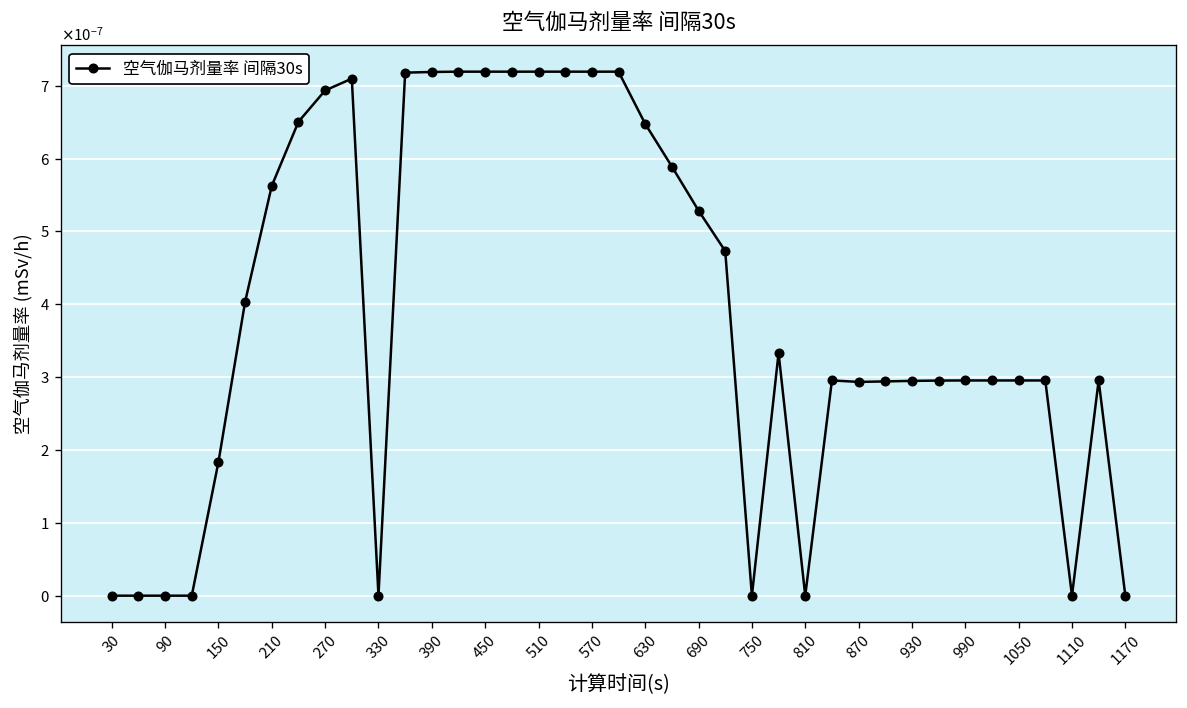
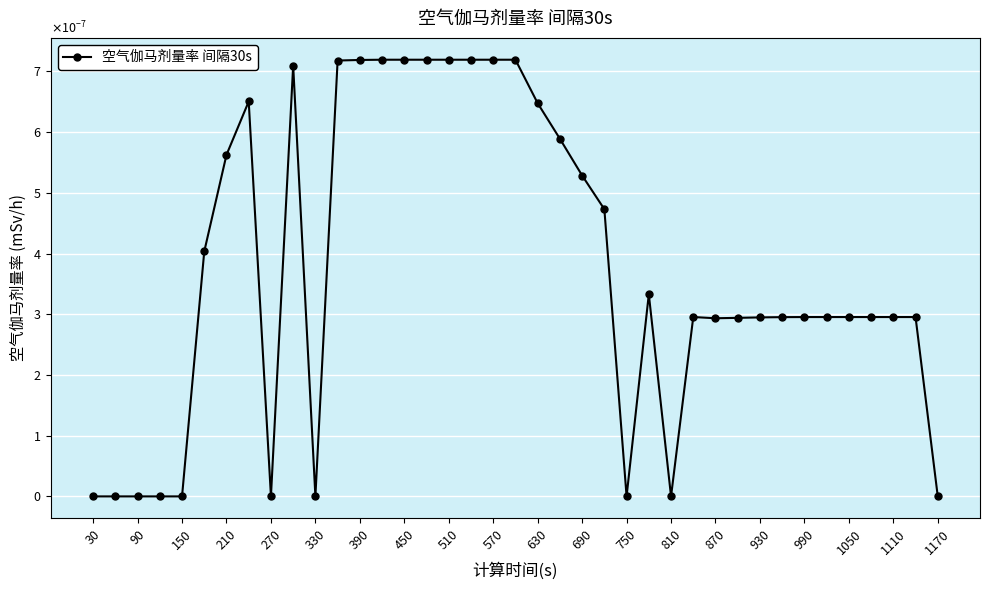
150: 0.0000002 -> 0.0000000
270: 0.000001 -> 0.000000
1110: 0.0000000 -> 0.0000003
